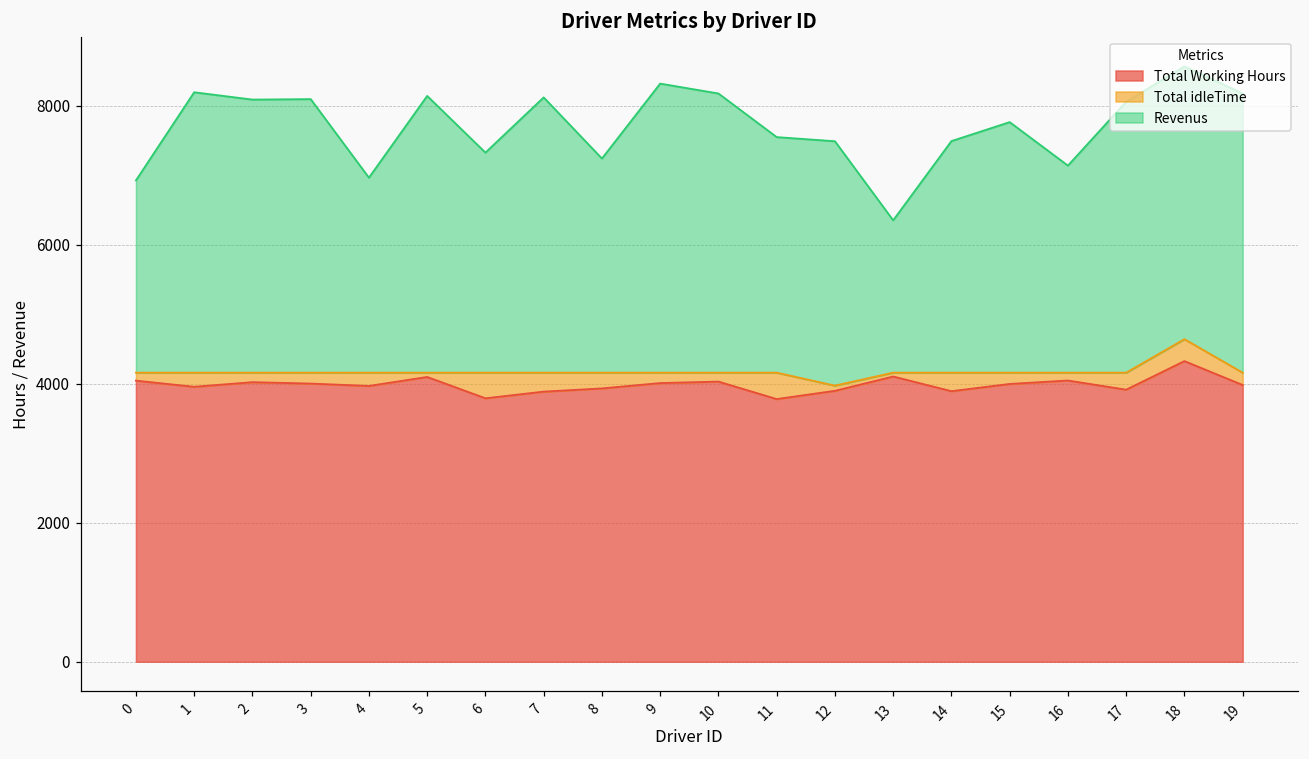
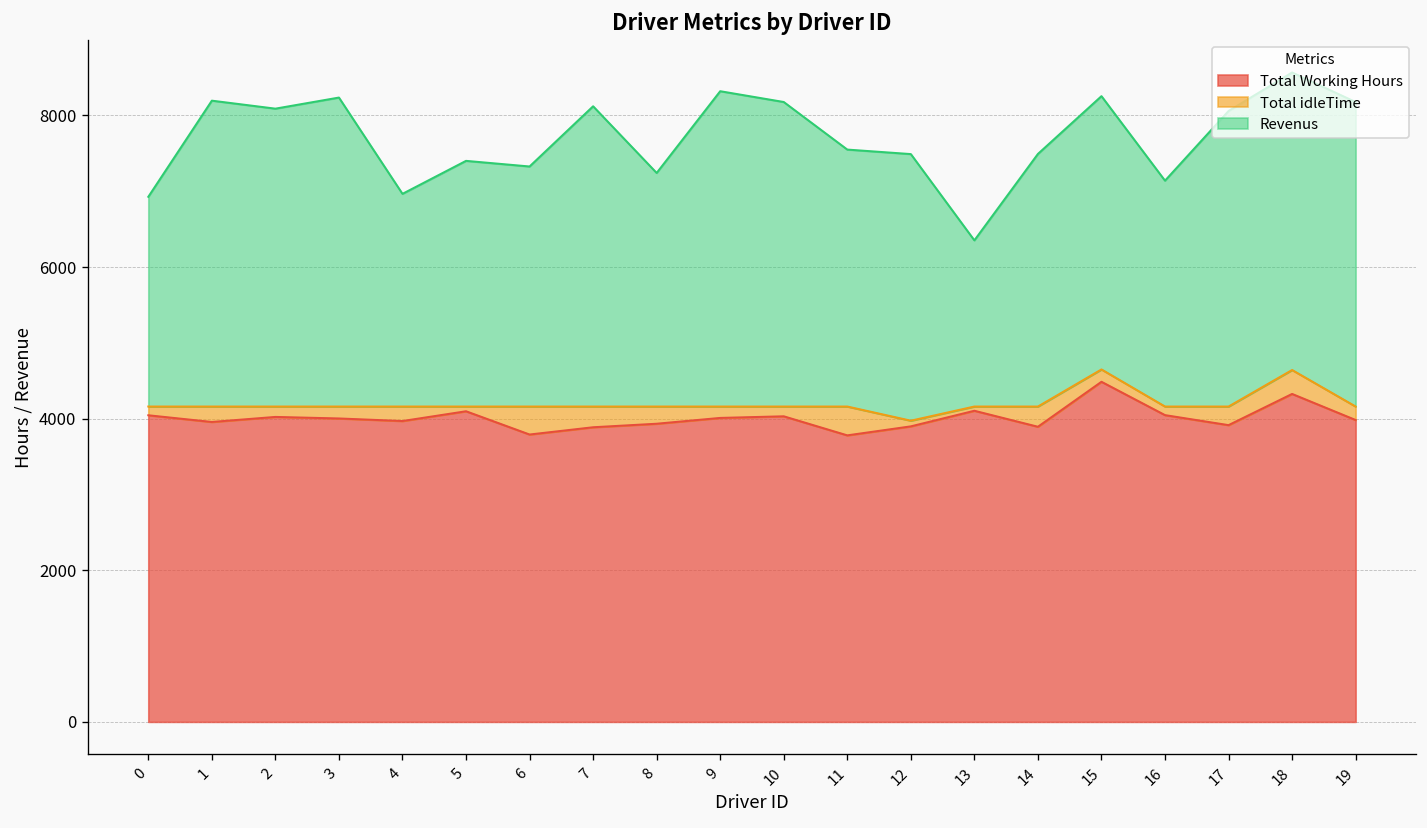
Revenus, 3: 8100 -> 8200
Revenus, 5: 8100 -> 7400
Total Working Hours, 15: 4000 -> 4500
